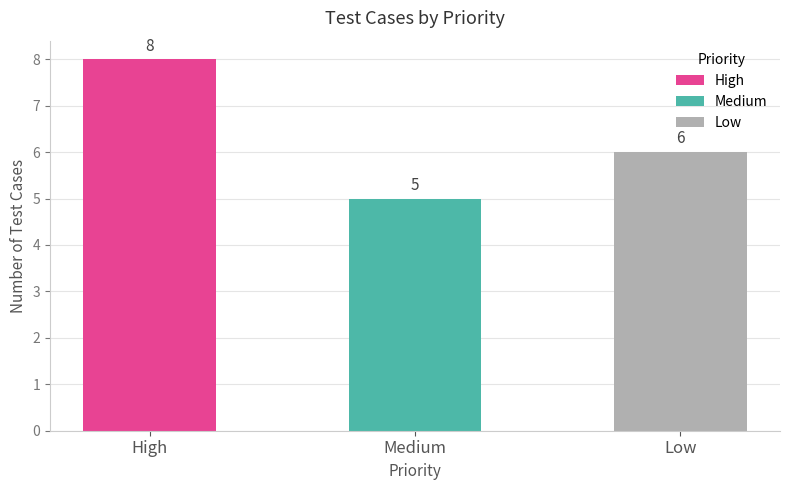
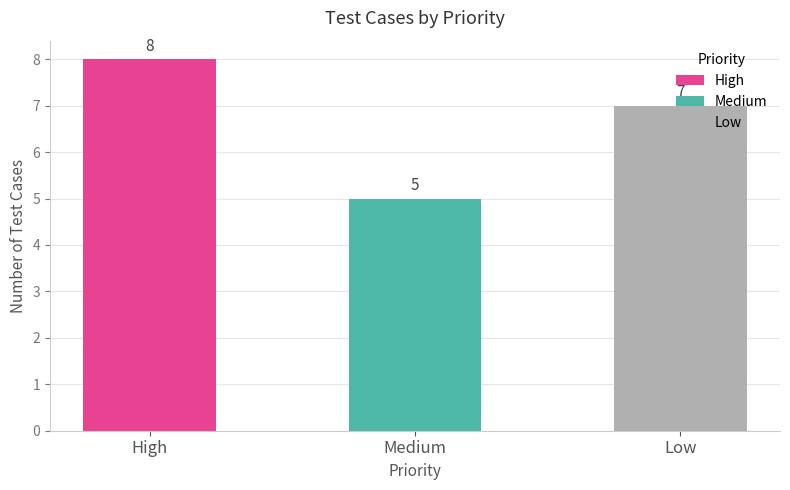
Low, Low: 6 -> 7
